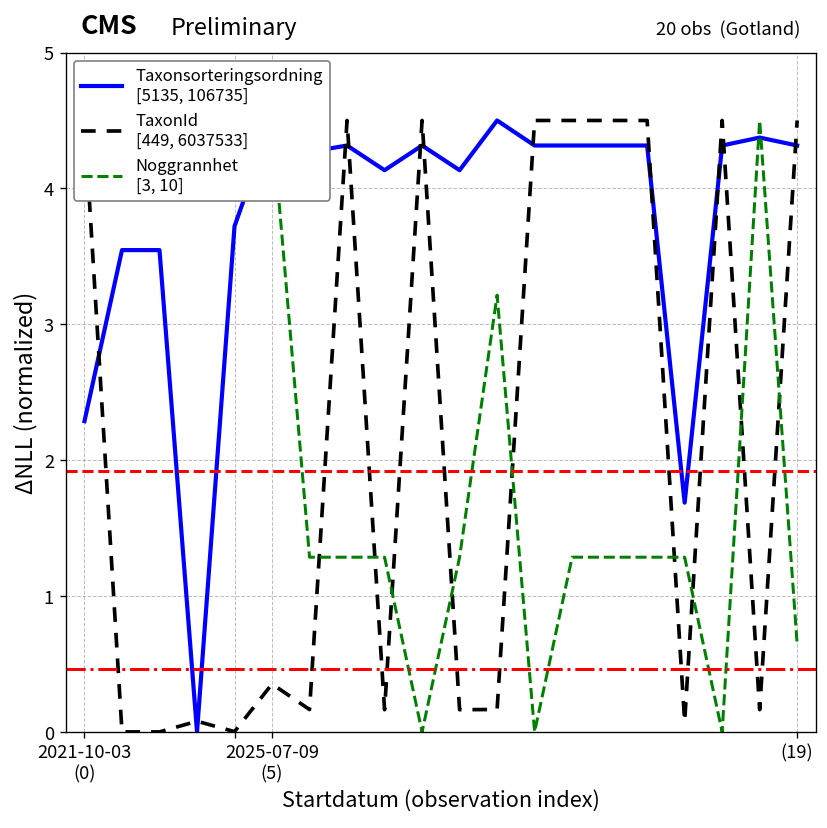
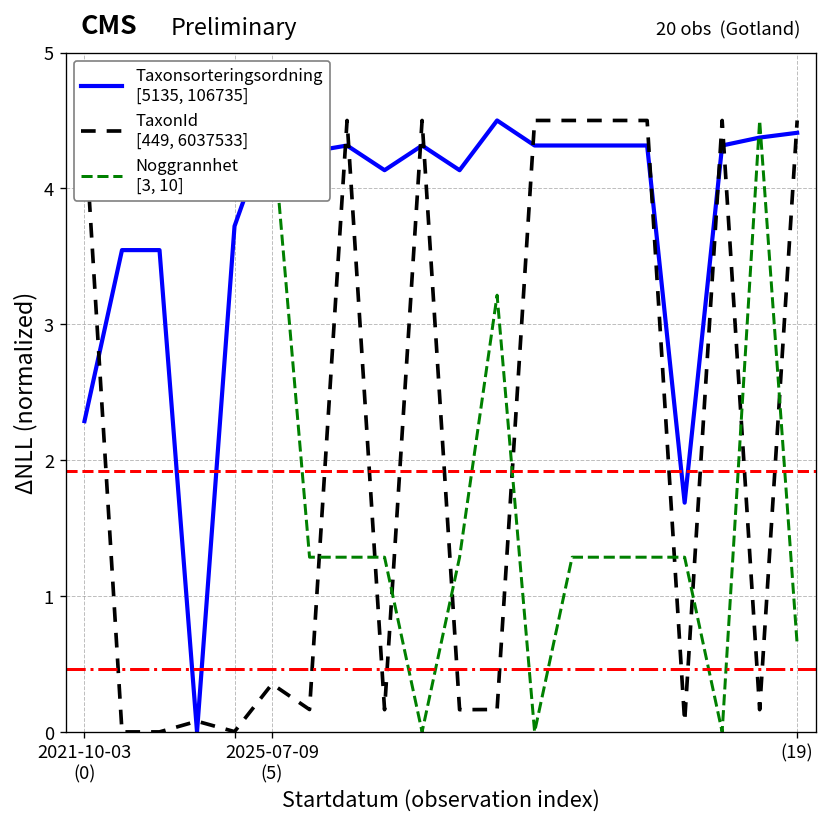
Taxonsorteringsordning [5135, 106735], (19): 4.32 -> 4.41
